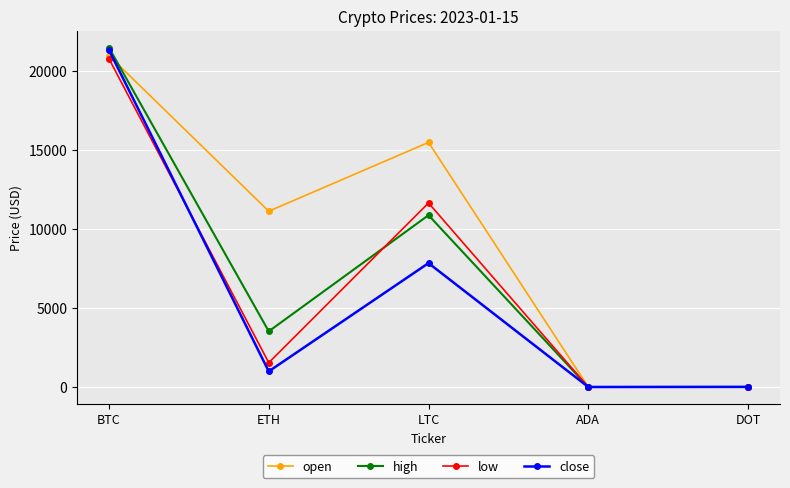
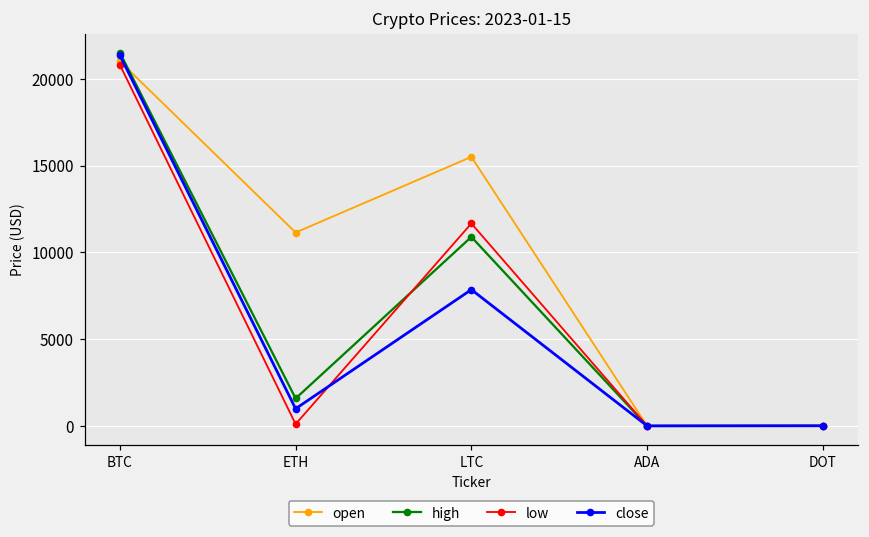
high, ETH: 3500 -> 1600
low, ETH: 1500 -> 100
